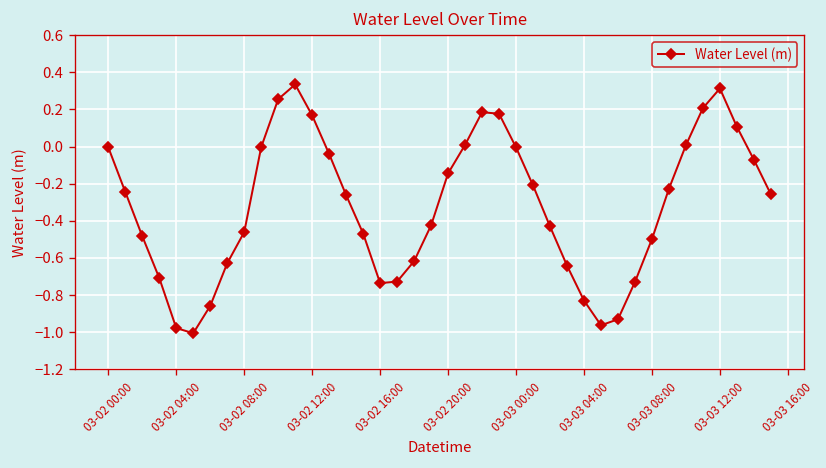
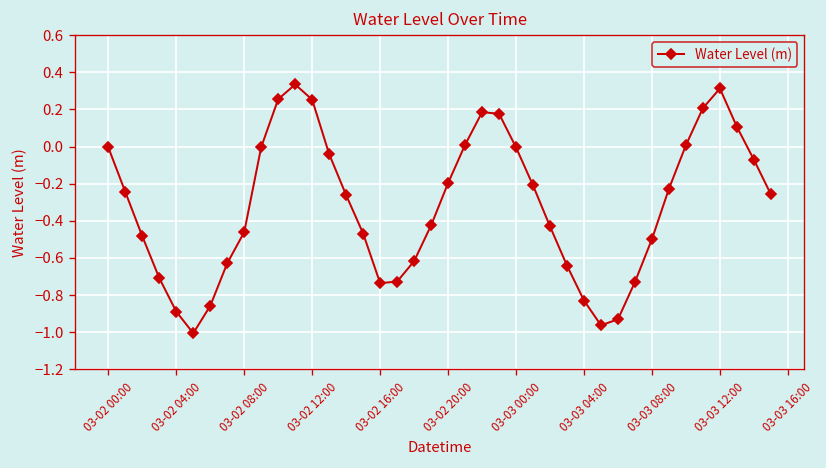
03-02 04:00: -0.98 -> -0.89
03-02 12:00: 0.17 -> 0.25
03-02 20:00: -0.14 -> -0.20
